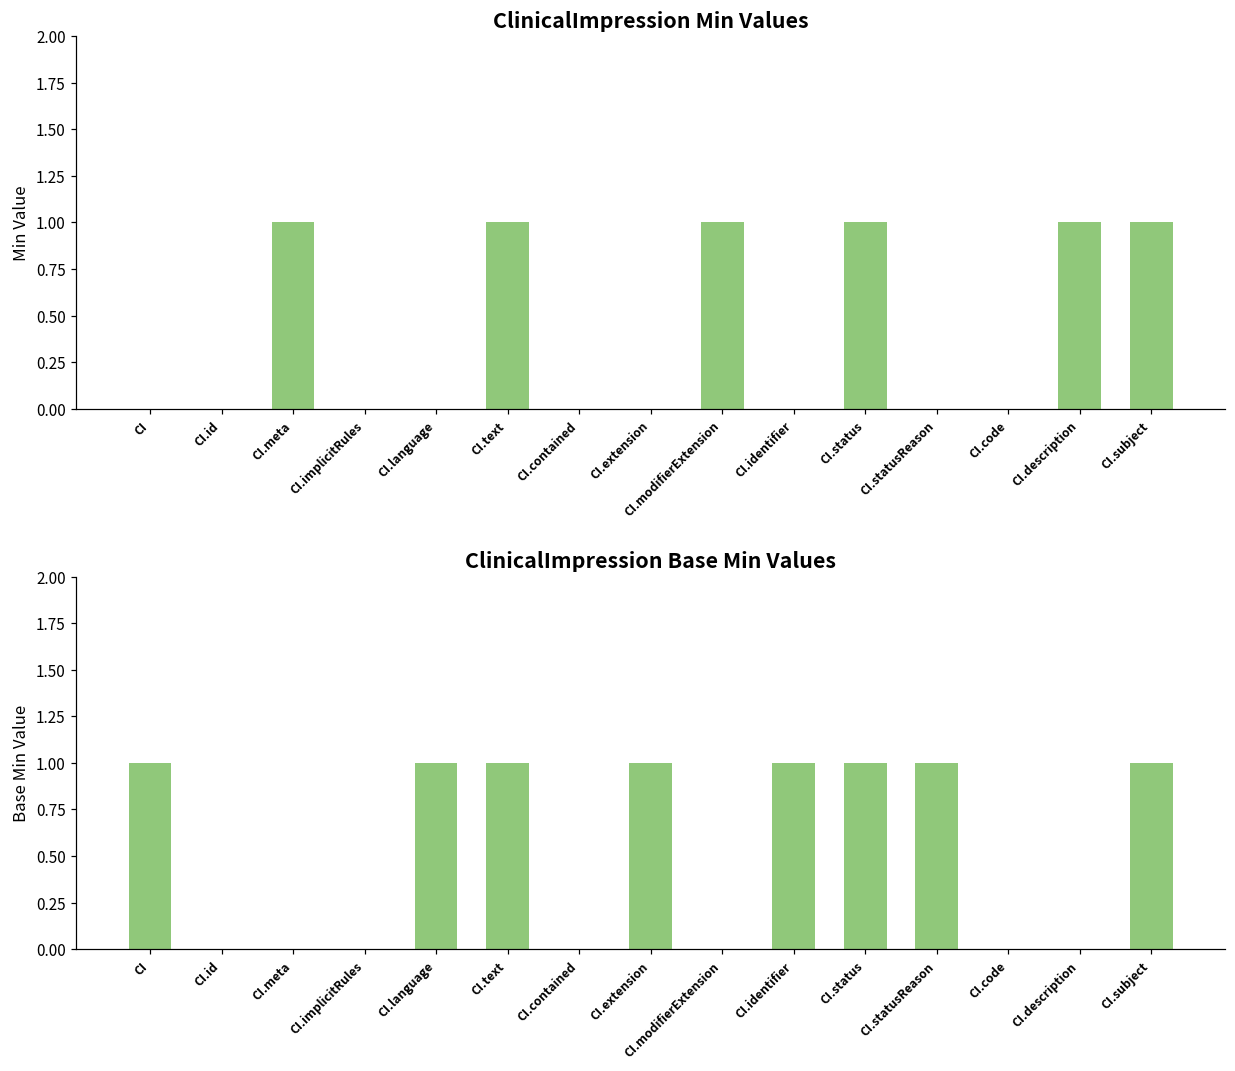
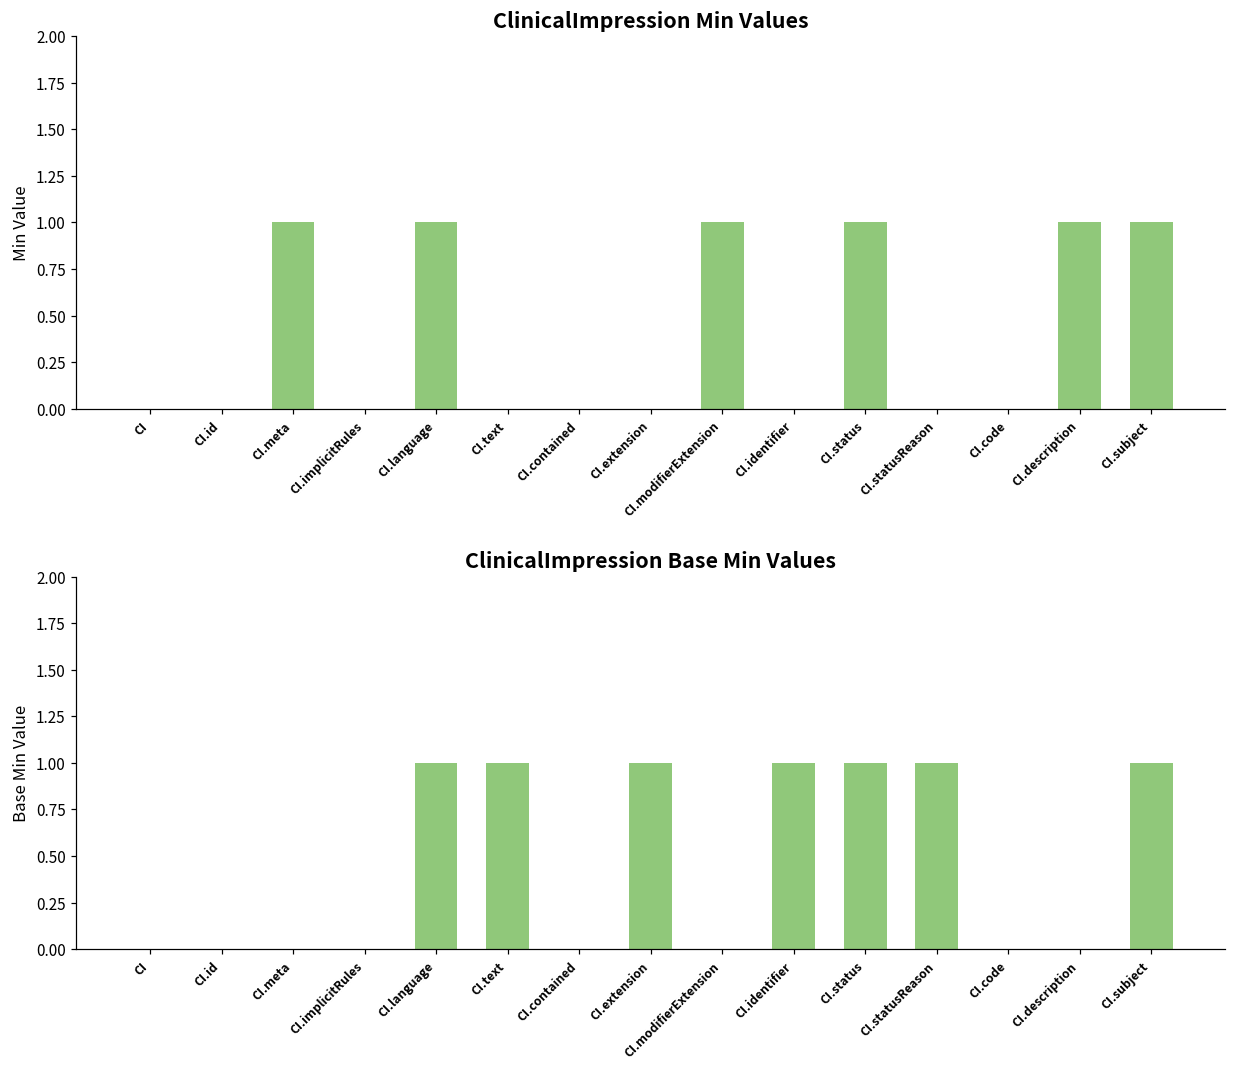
ClinicalImpression Min Values, CI.language: 0 -> 1
ClinicalImpression Min Values, CI.text: 1 -> 0
ClinicalImpression Base Min Values, CI: 1 -> 0
